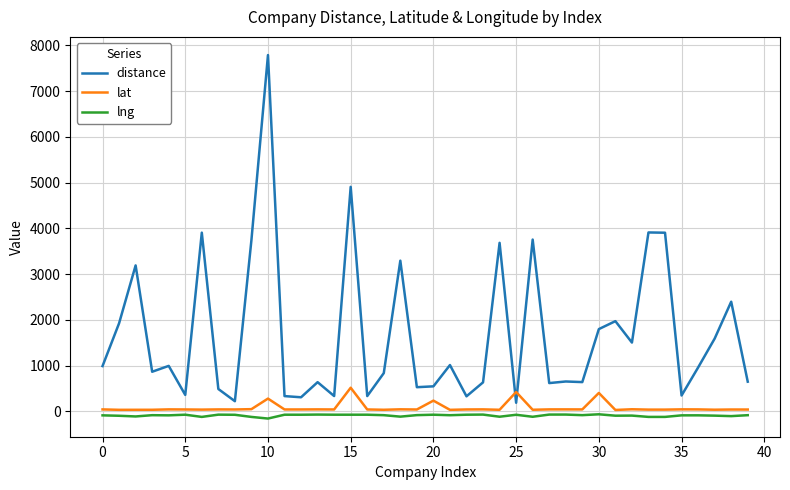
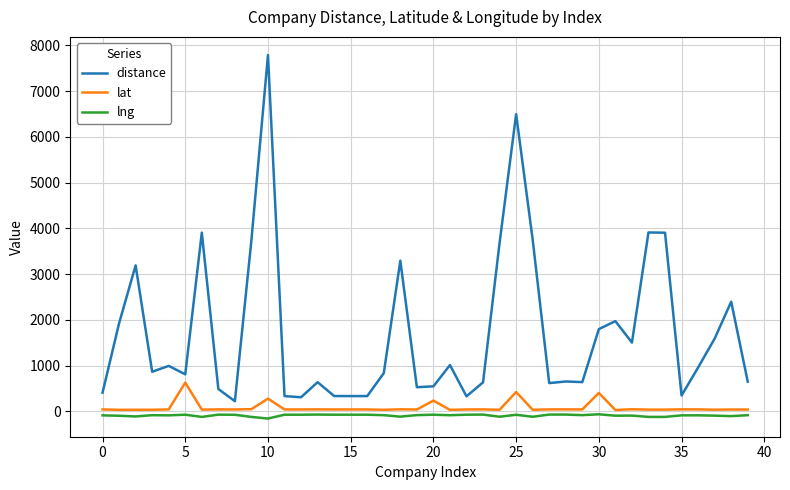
distance, 0: 1000 -> 400
distance, 5: 400 -> 800
lat, 5: 0 -> 600
distance, 15: 4900 -> 300
lat, 15: 500 -> 0
distance, 25: 200 -> 6500
